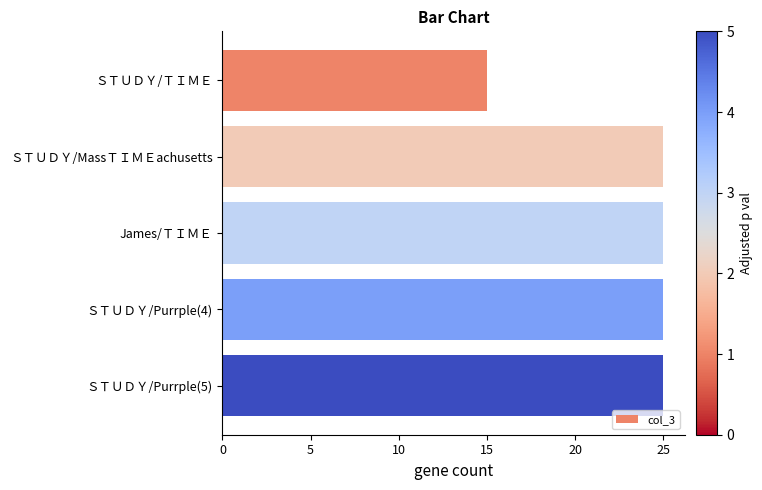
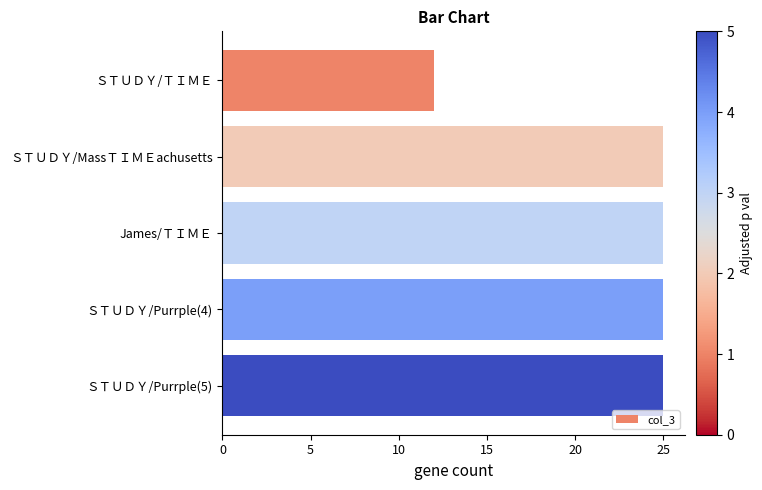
ＳＴＵＤＹ/ＴＩＭＥ: 15 -> 12
